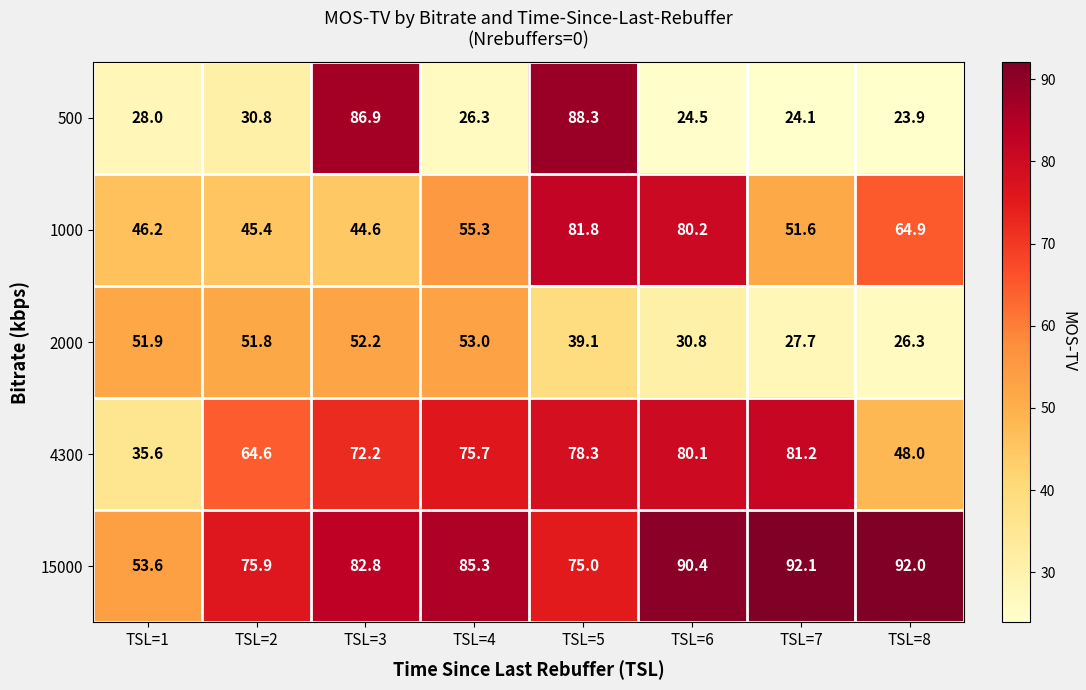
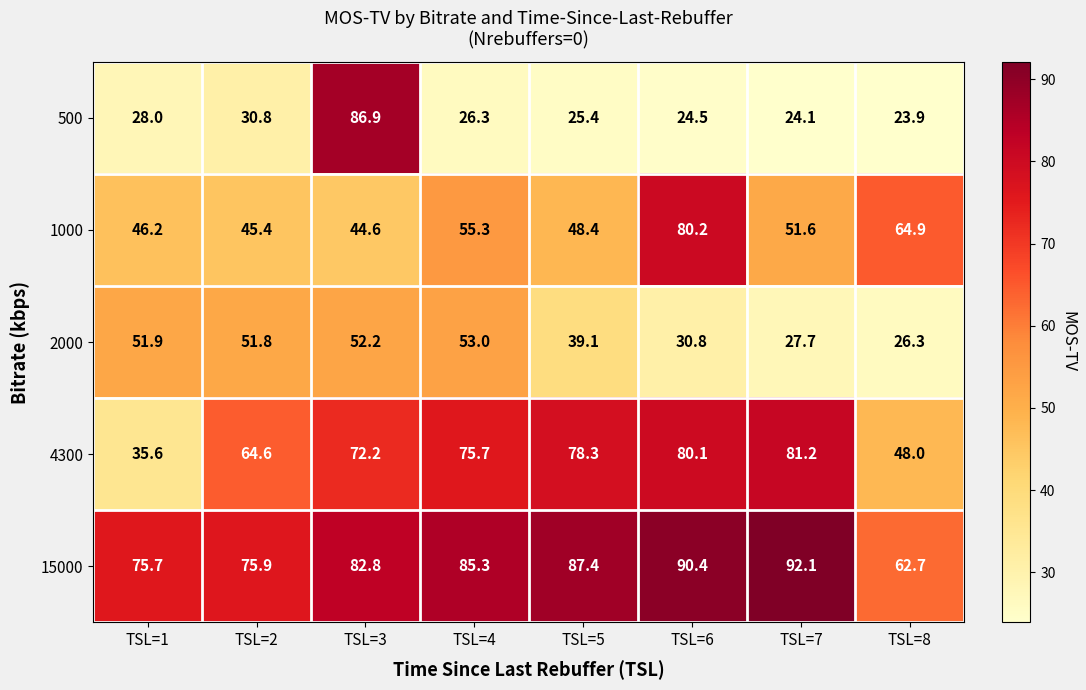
500, TSL=5: 88.3 -> 25.4
1000, TSL=5: 81.8 -> 48.4
15000, TSL=1: 53.6 -> 75.7
15000, TSL=5: 75.0 -> 87.4
15000, TSL=8: 92.0 -> 62.7
